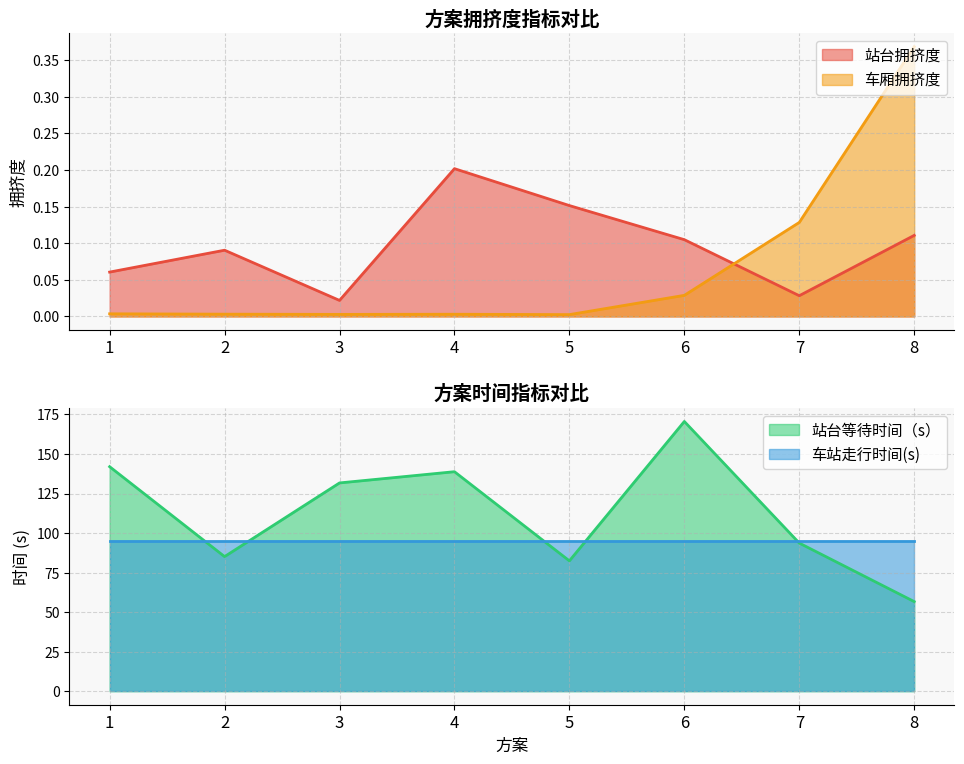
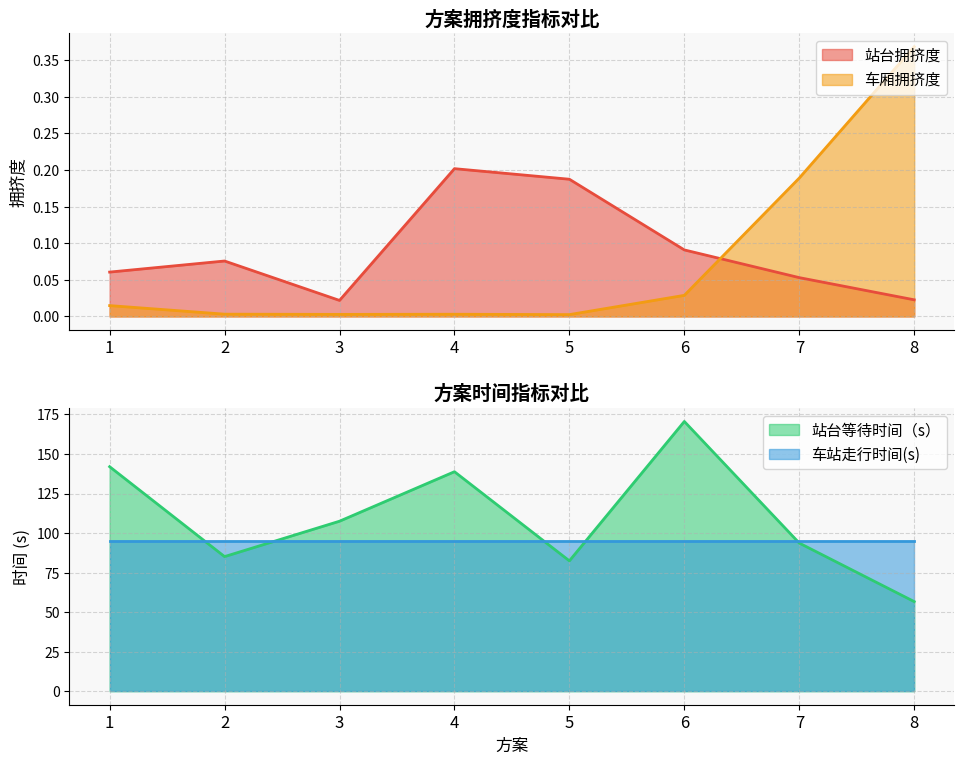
方案拥挤度指标对比, 车厢拥挤度, 1: 0.00 -> 0.01
方案拥挤度指标对比, 站台拥挤度, 2: 0.09 -> 0.08
方案拥挤度指标对比, 站台拥挤度, 5: 0.15 -> 0.19
方案拥挤度指标对比, 站台拥挤度, 6: 0.10 -> 0.09
方案拥挤度指标对比, 站台拥挤度, 7: 0.03 -> 0.05
方案拥挤度指标对比, 车厢拥挤度, 7: 0.13 -> 0.19
方案拥挤度指标对比, 站台拥挤度, 8: 0.11 -> 0.02
方案时间指标对比, 站台等待时间（s）, 3: 132 -> 108
